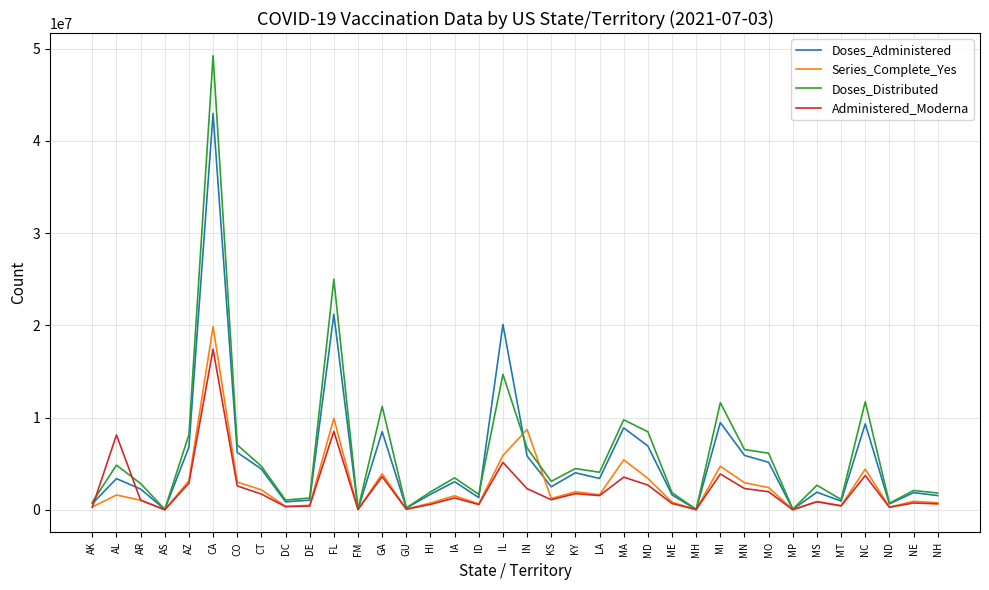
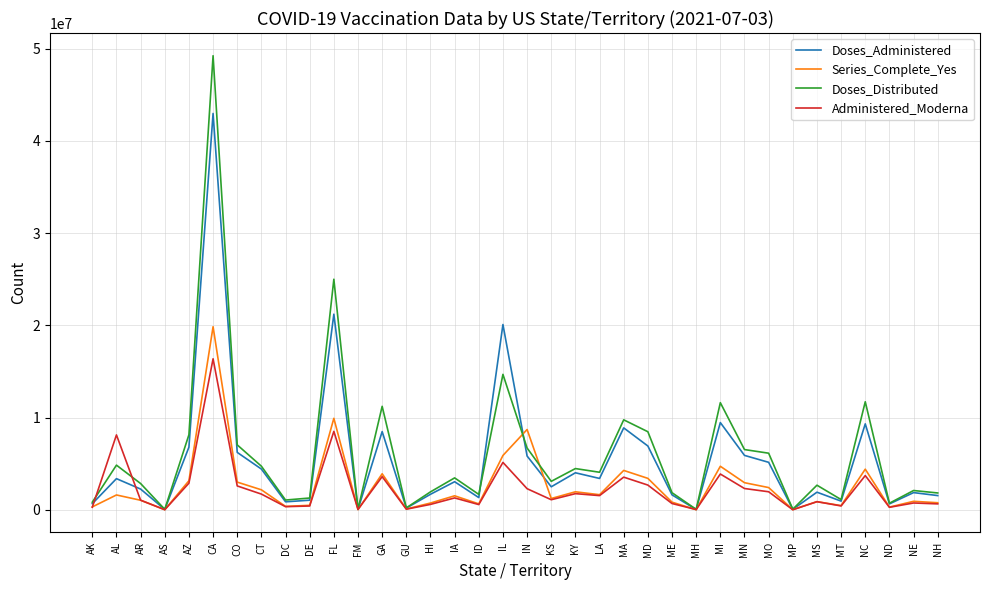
Administered_Moderna, CA: 17000000 -> 16000000
Series_Complete_Yes, MA: 5000000 -> 4000000
